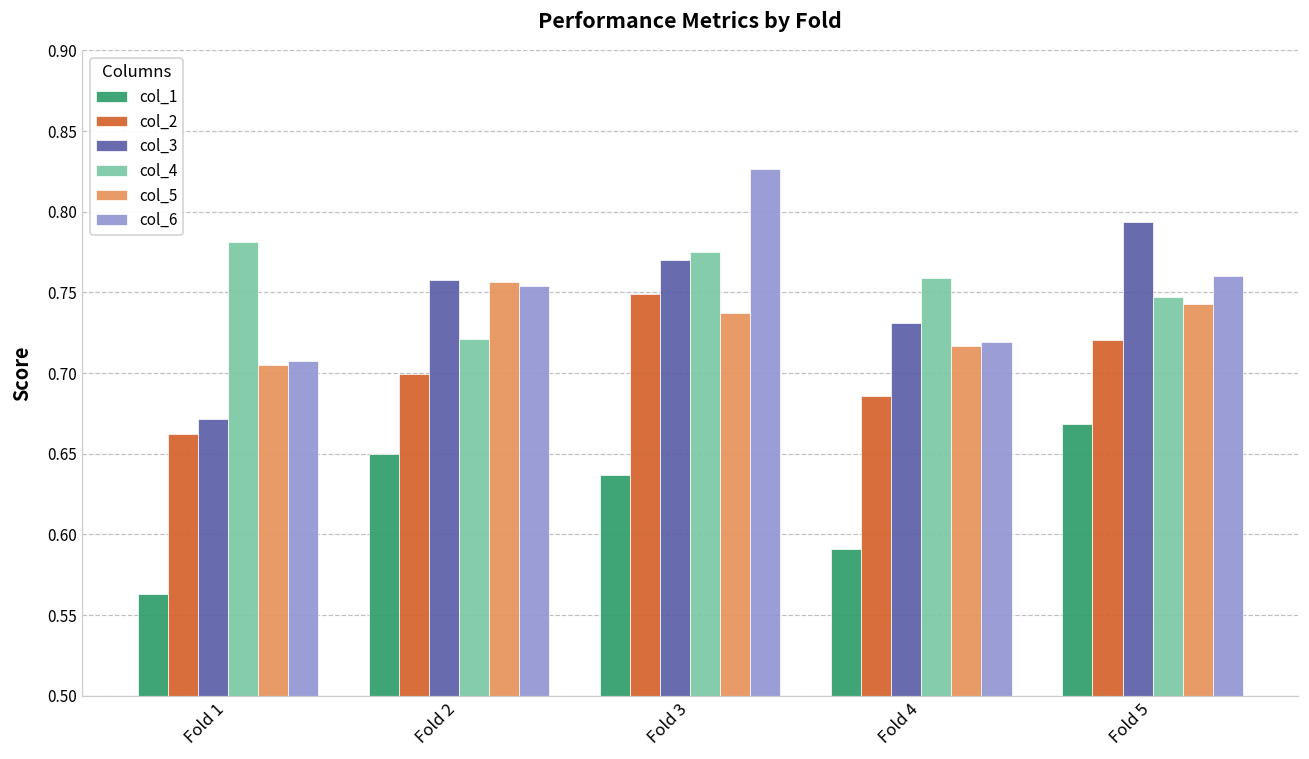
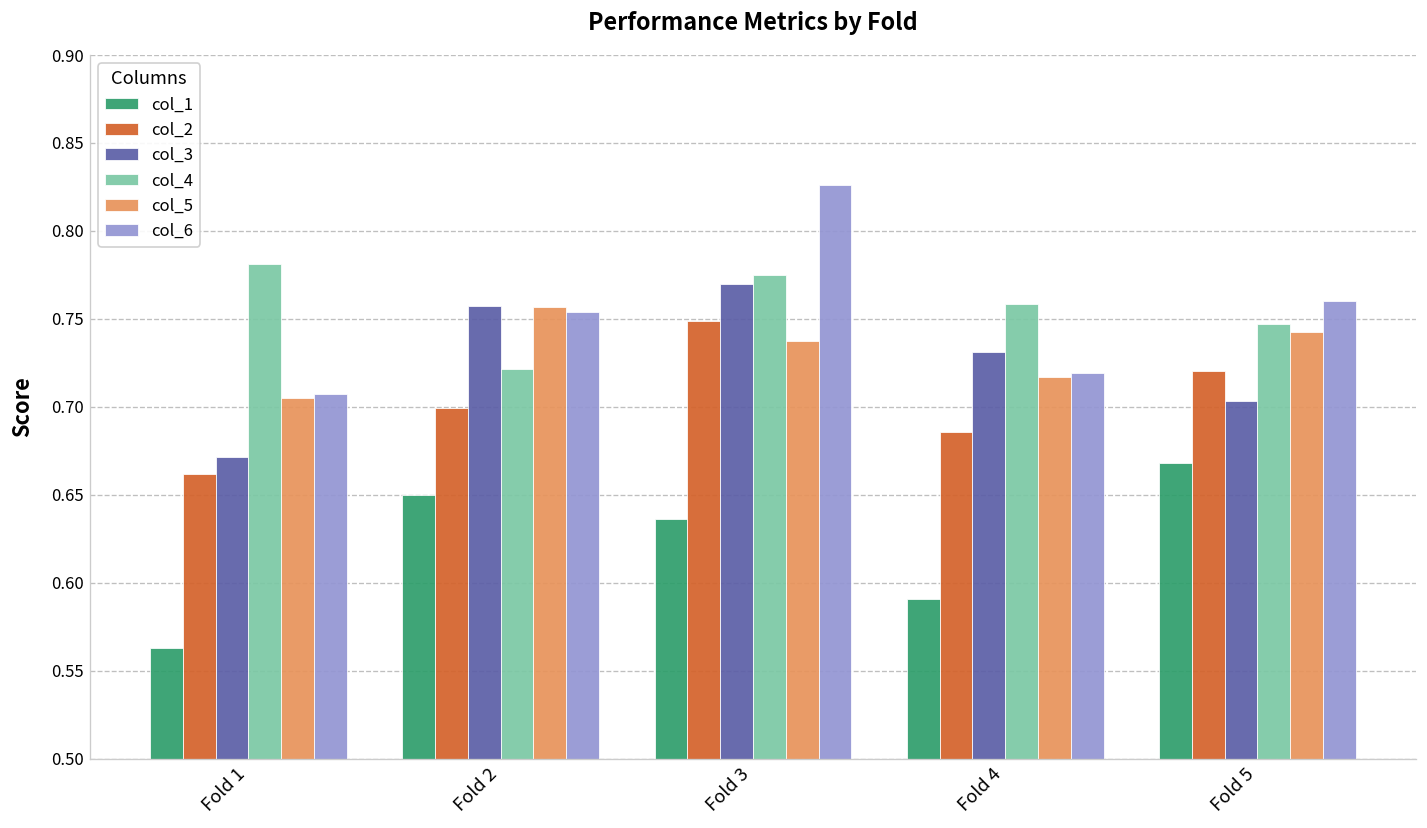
col_3, Fold 5: 0.794 -> 0.703
